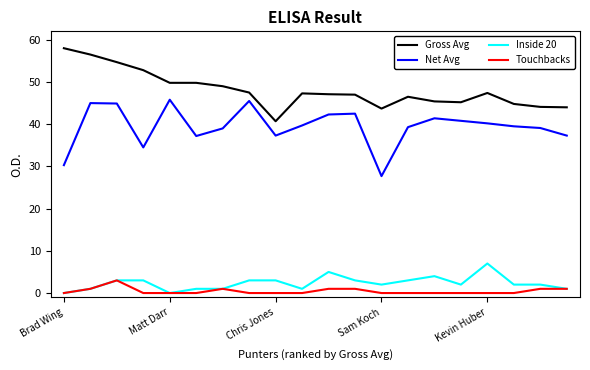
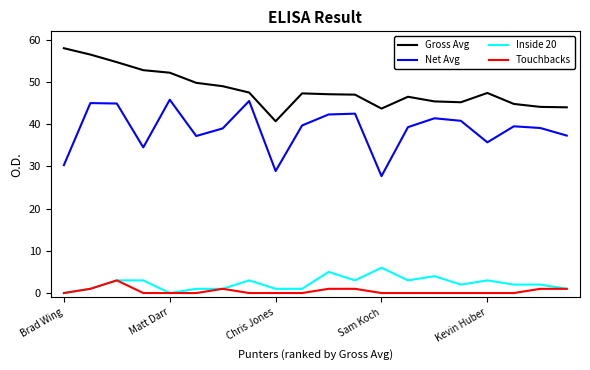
Gross Avg, Matt Darr: 50 -> 52
Net Avg, Chris Jones: 37 -> 29
Inside 20, Chris Jones: 3 -> 1
Inside 20, Sam Koch: 2 -> 6
Net Avg, Kevin Huber: 40 -> 36
Inside 20, Kevin Huber: 7 -> 3
